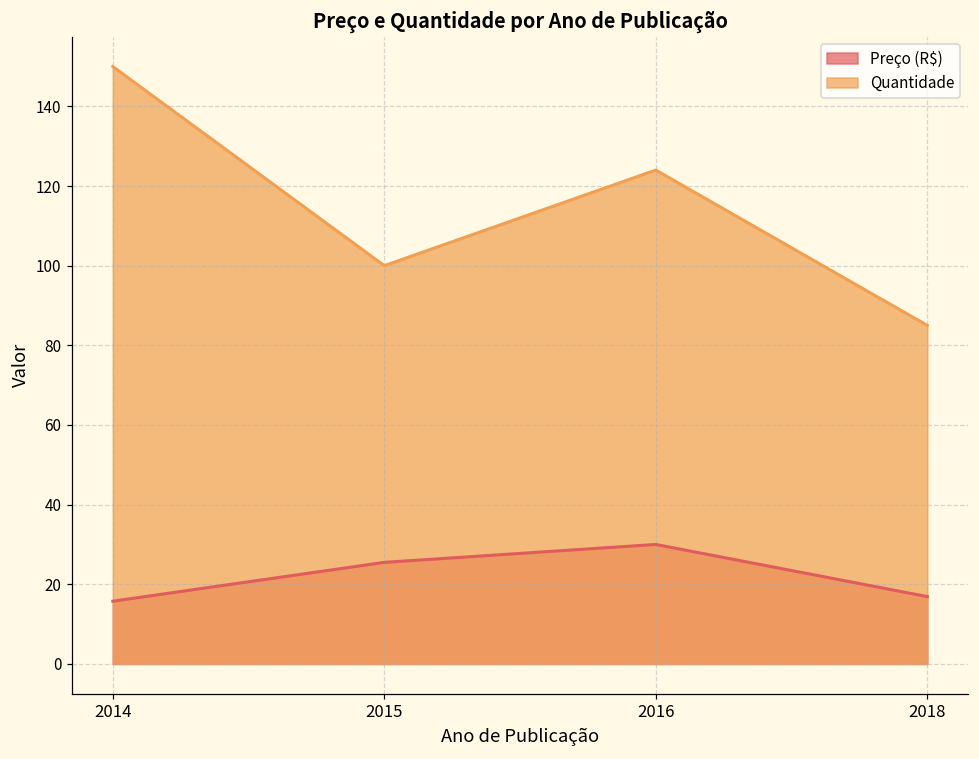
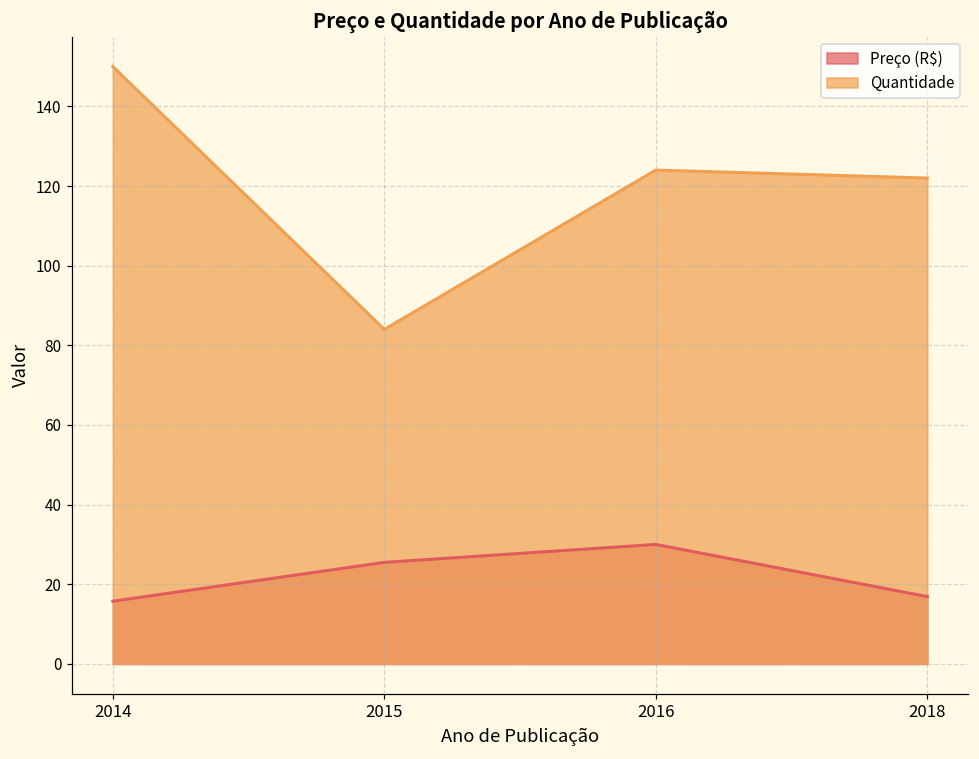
Quantidade, 2015: 100 -> 84
Quantidade, 2018: 85 -> 122
